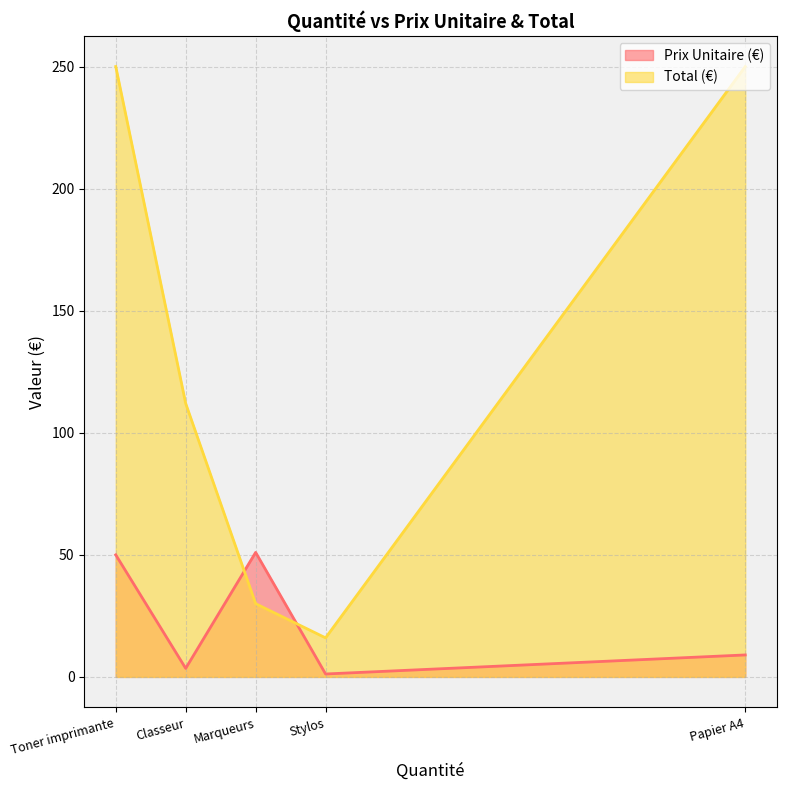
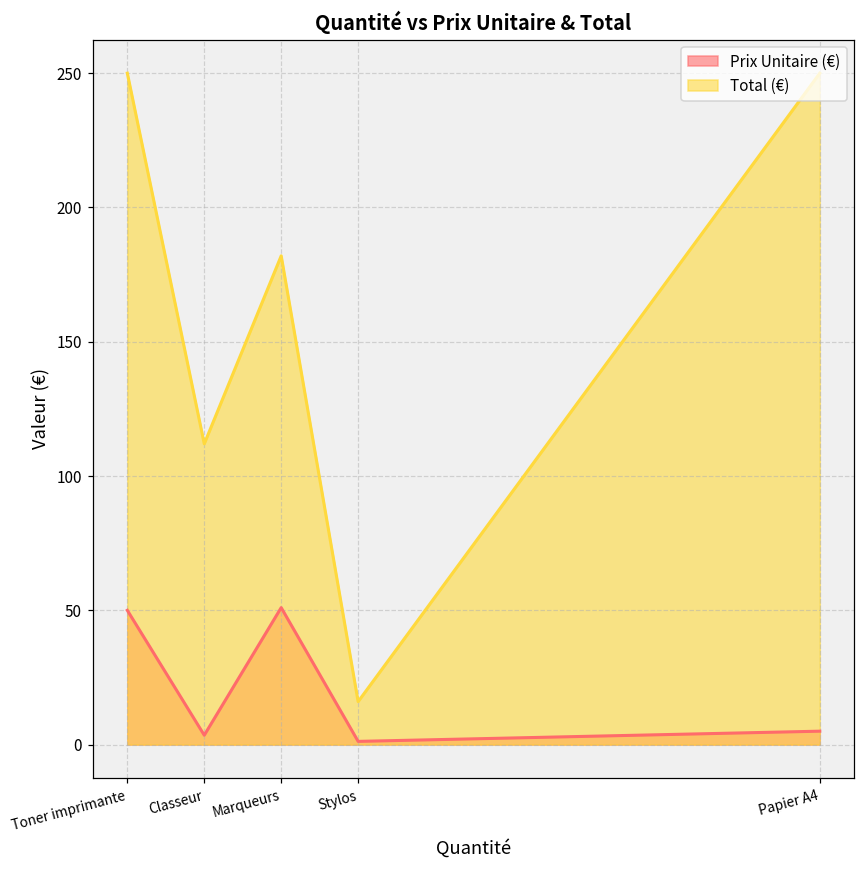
Total (€), Marqueurs: 30 -> 182
Prix Unitaire (€), Papier A4: 9 -> 5
